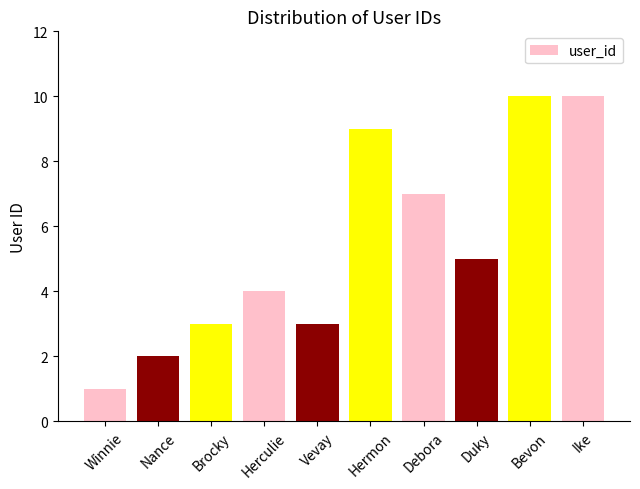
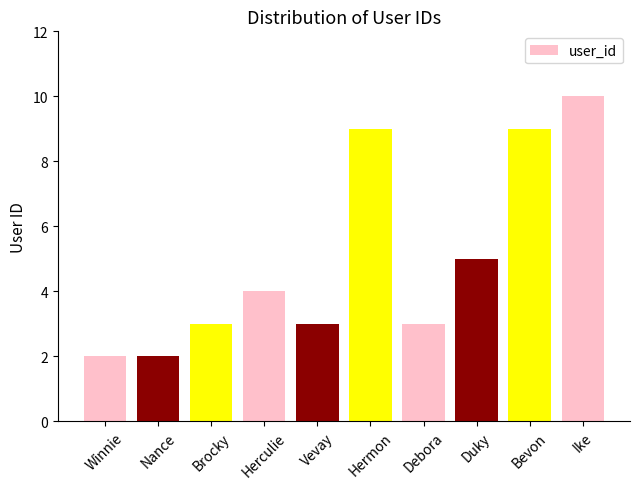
Winnie: 1 -> 2
Debora: 7 -> 3
Bevon: 10 -> 9
